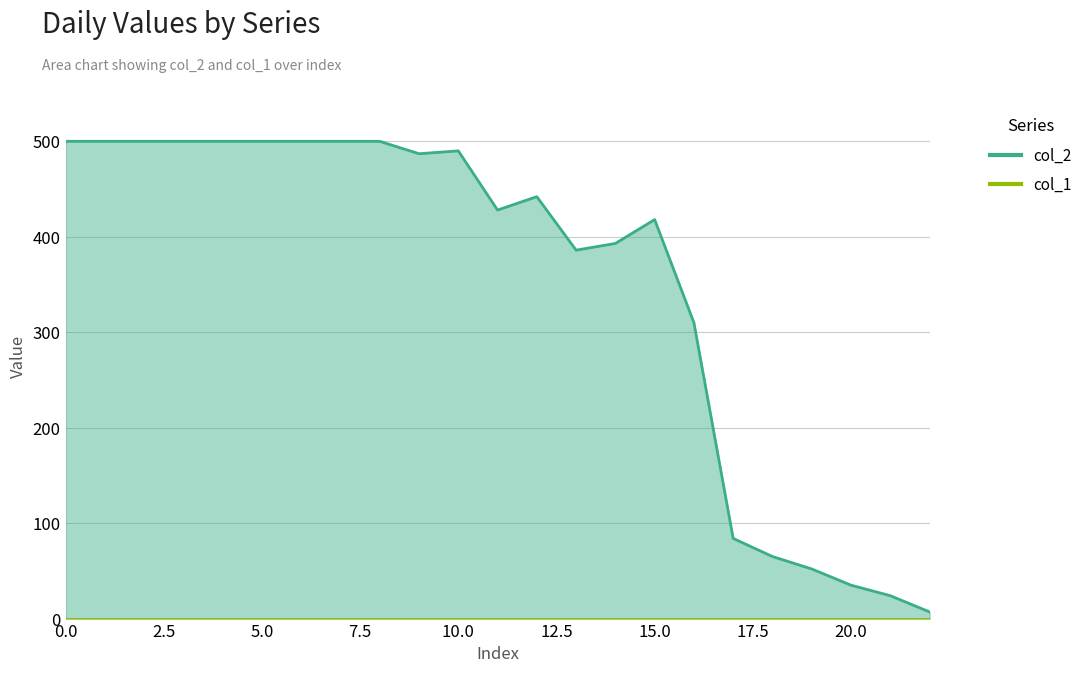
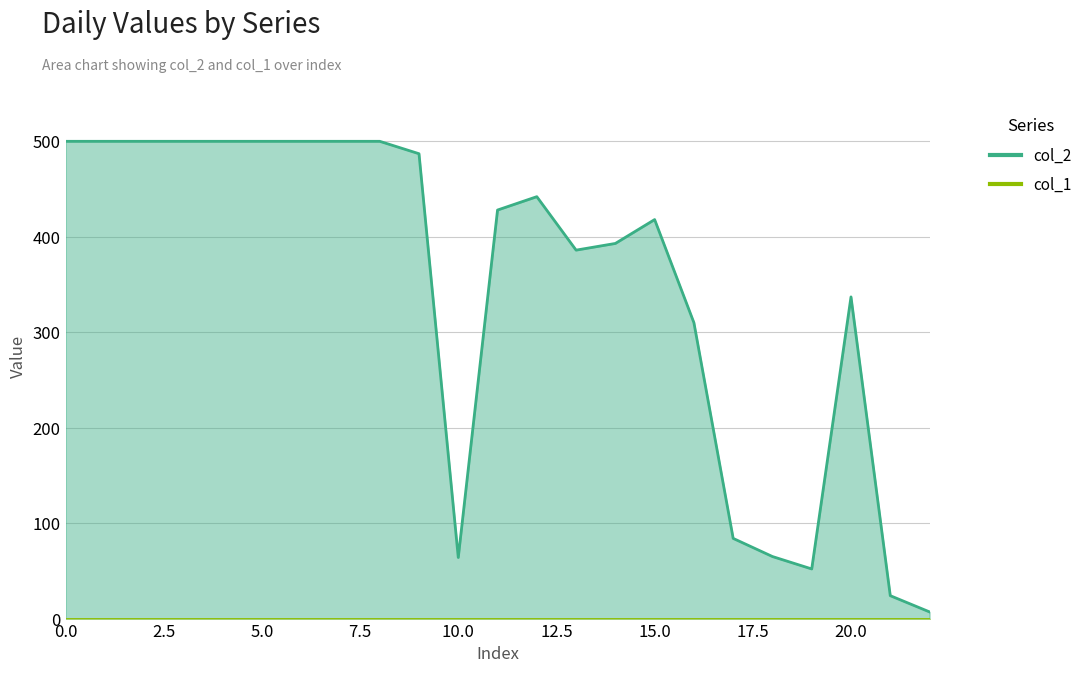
col_2, 10.0: 490 -> 60
col_2, 20.0: 40 -> 340
